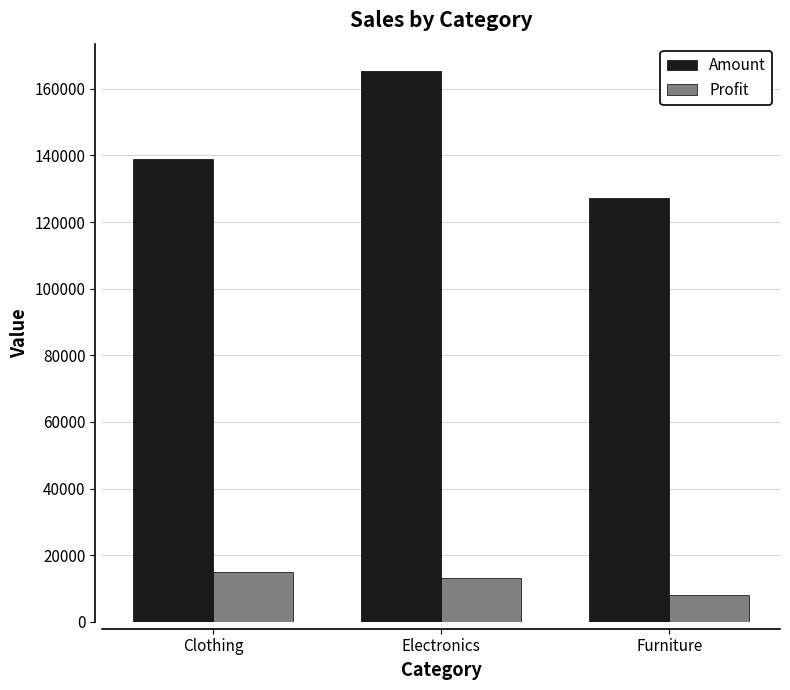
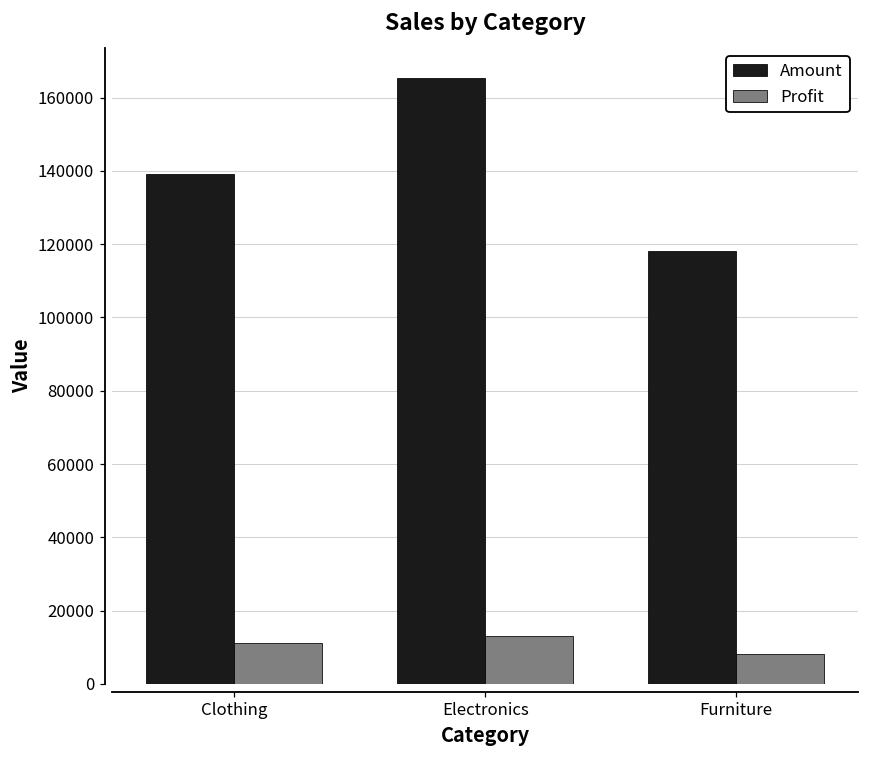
Profit, Clothing: 15000 -> 11000
Amount, Furniture: 127000 -> 118000
